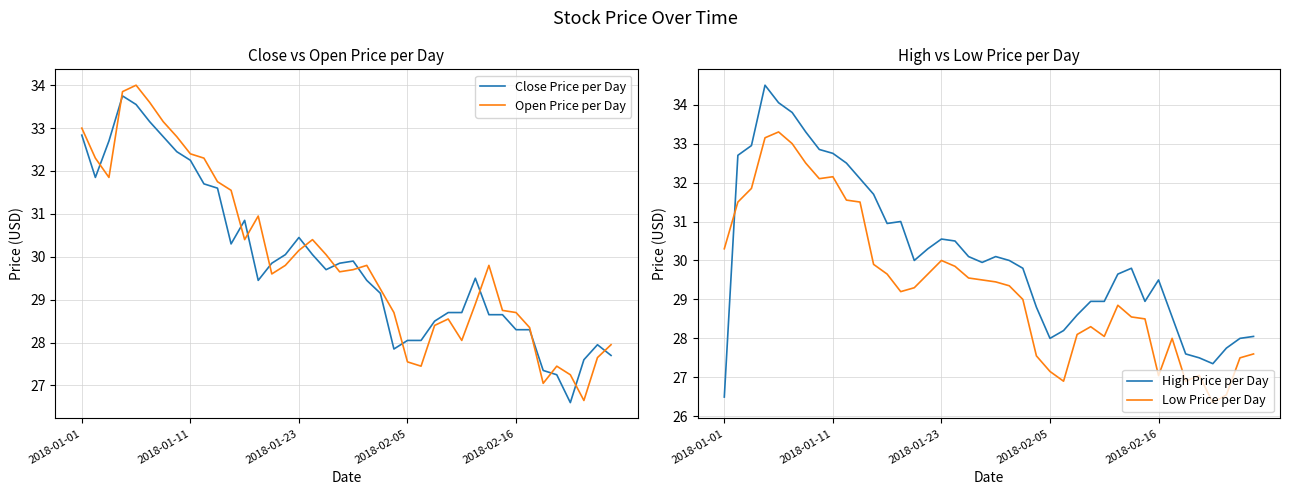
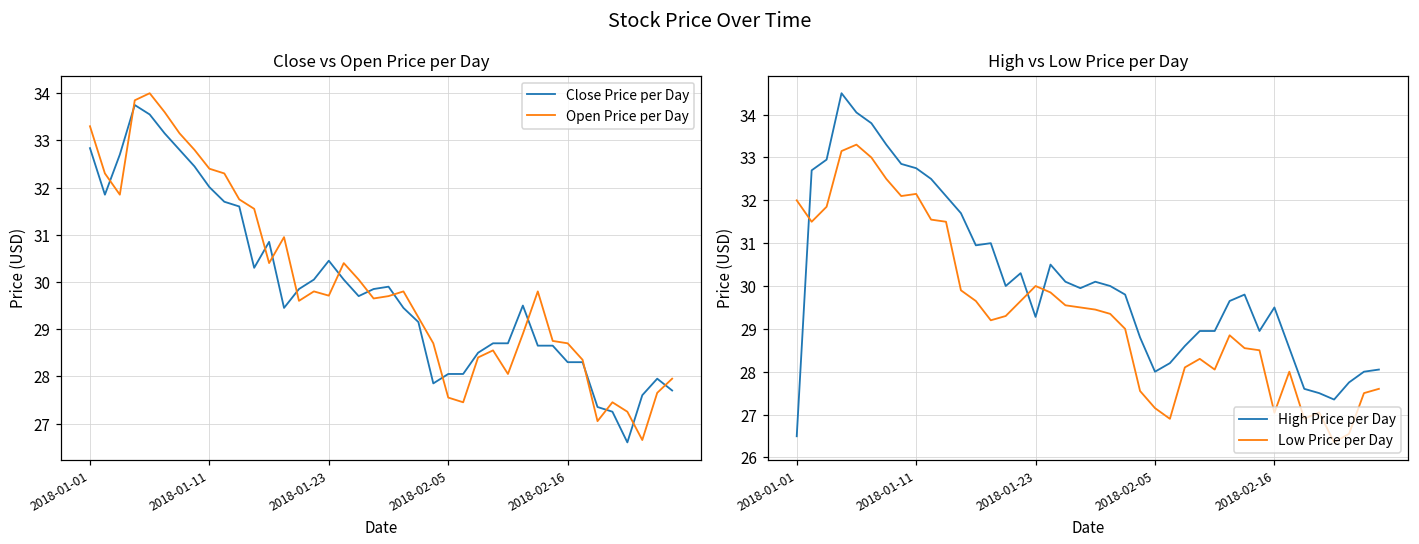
Close vs Open Price per Day, Open Price per Day, 2018-01-01: 33.0 -> 33.3
Close vs Open Price per Day, Close Price per Day, 2018-01-11: 32.3 -> 32.0
Close vs Open Price per Day, Open Price per Day, 2018-01-23: 30.2 -> 29.7
High vs Low Price per Day, Low Price per Day, 2018-01-01: 30.3 -> 32.0
High vs Low Price per Day, High Price per Day, 2018-01-23: 30.5 -> 29.3
